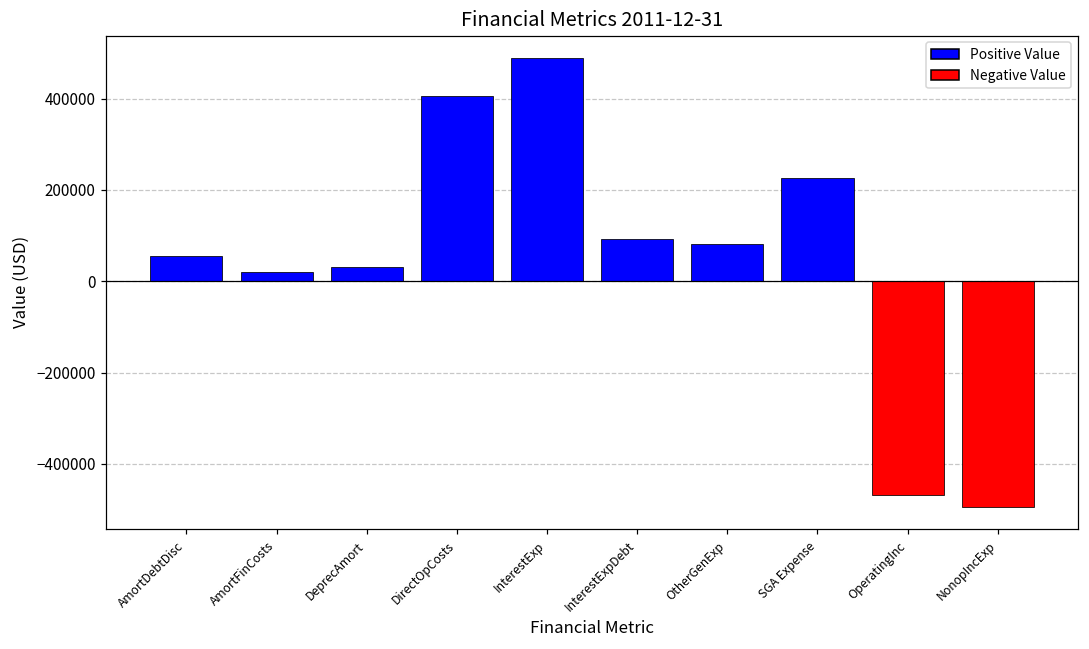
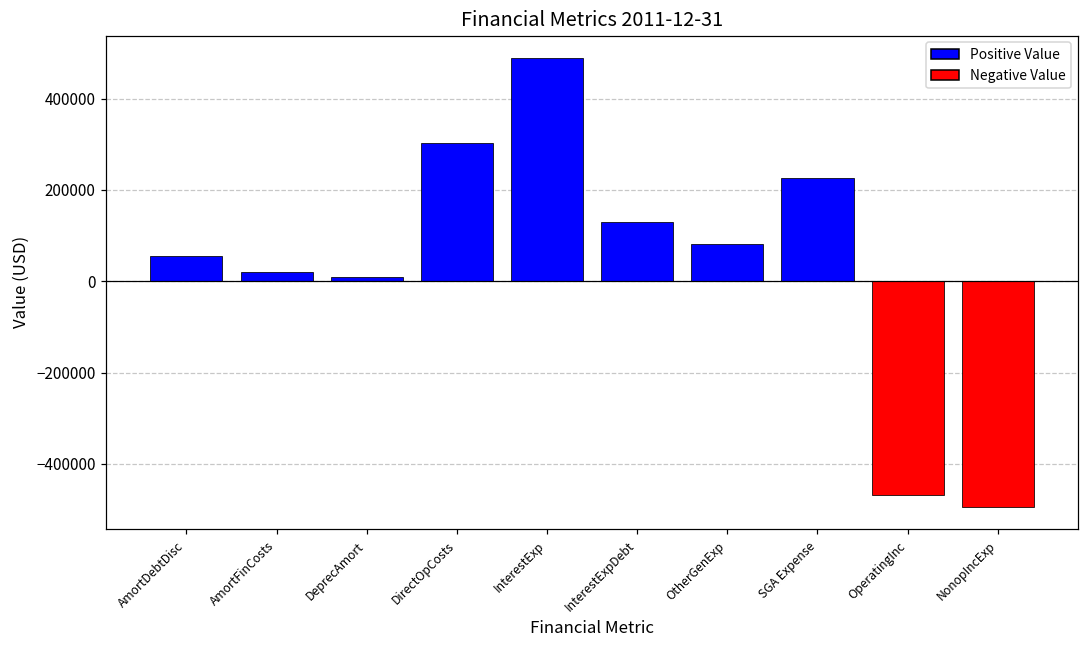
DeprecAmort: 30000 -> 10000
DirectOpCosts: 410000 -> 300000
InterestExpDebt: 90000 -> 130000
